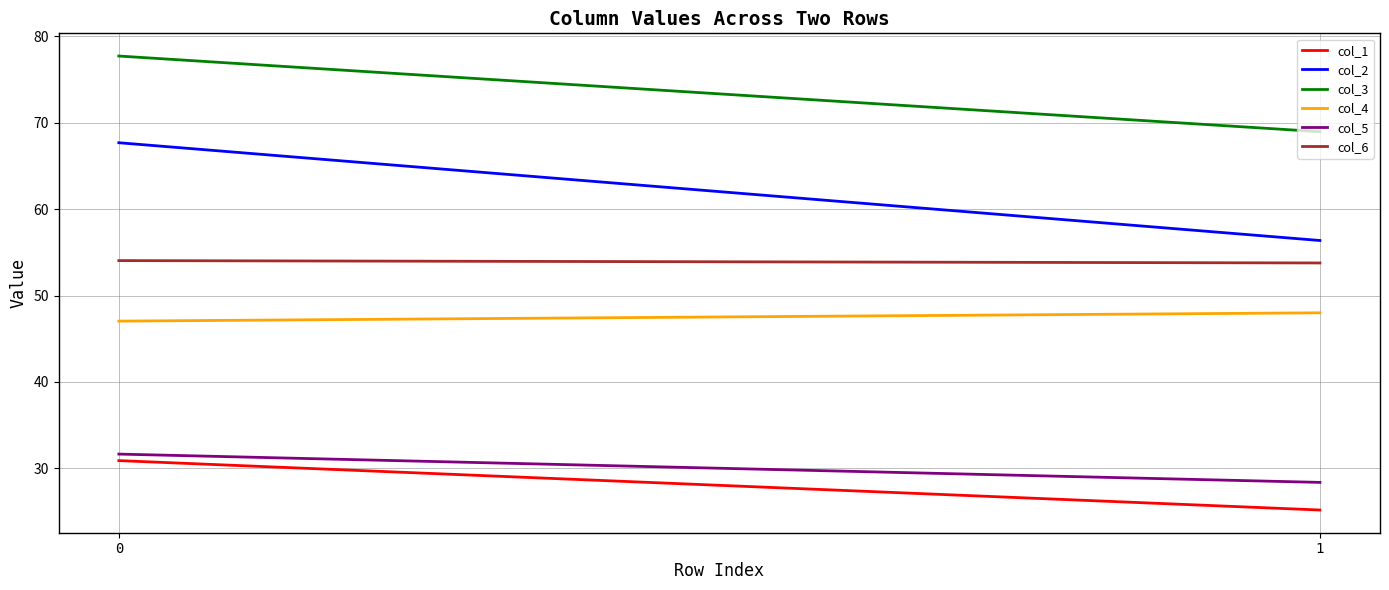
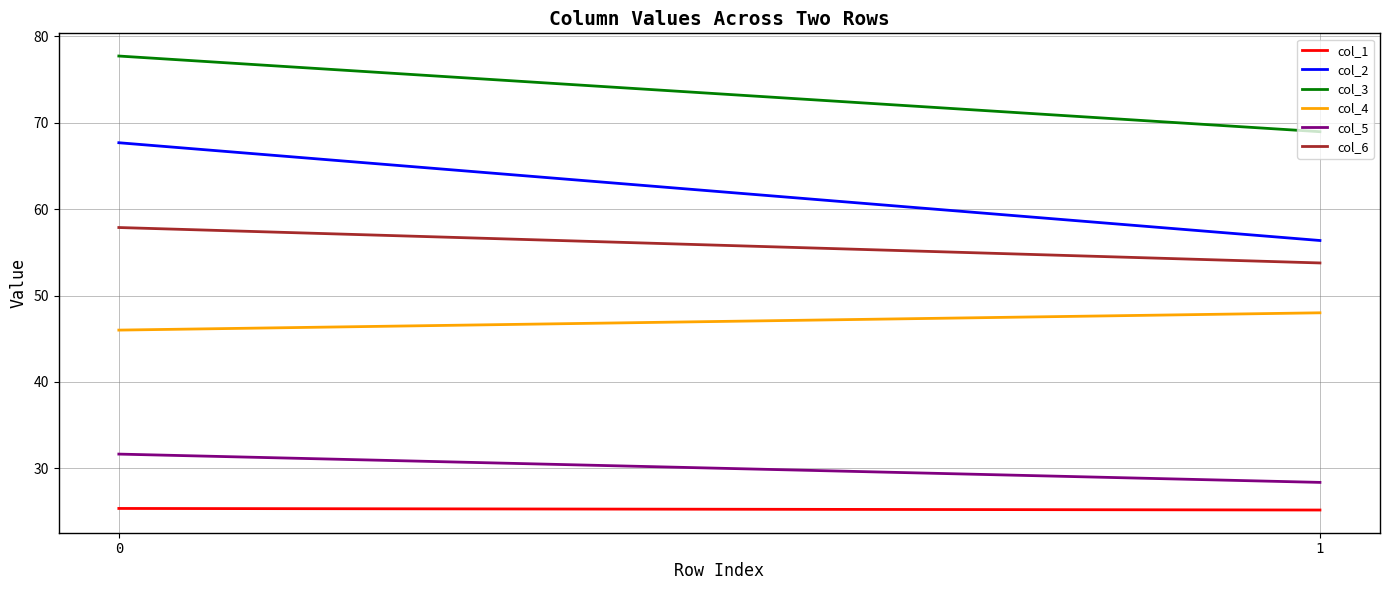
col_1, 0: 31 -> 25
col_4, 0: 47 -> 46
col_6, 0: 54 -> 58
